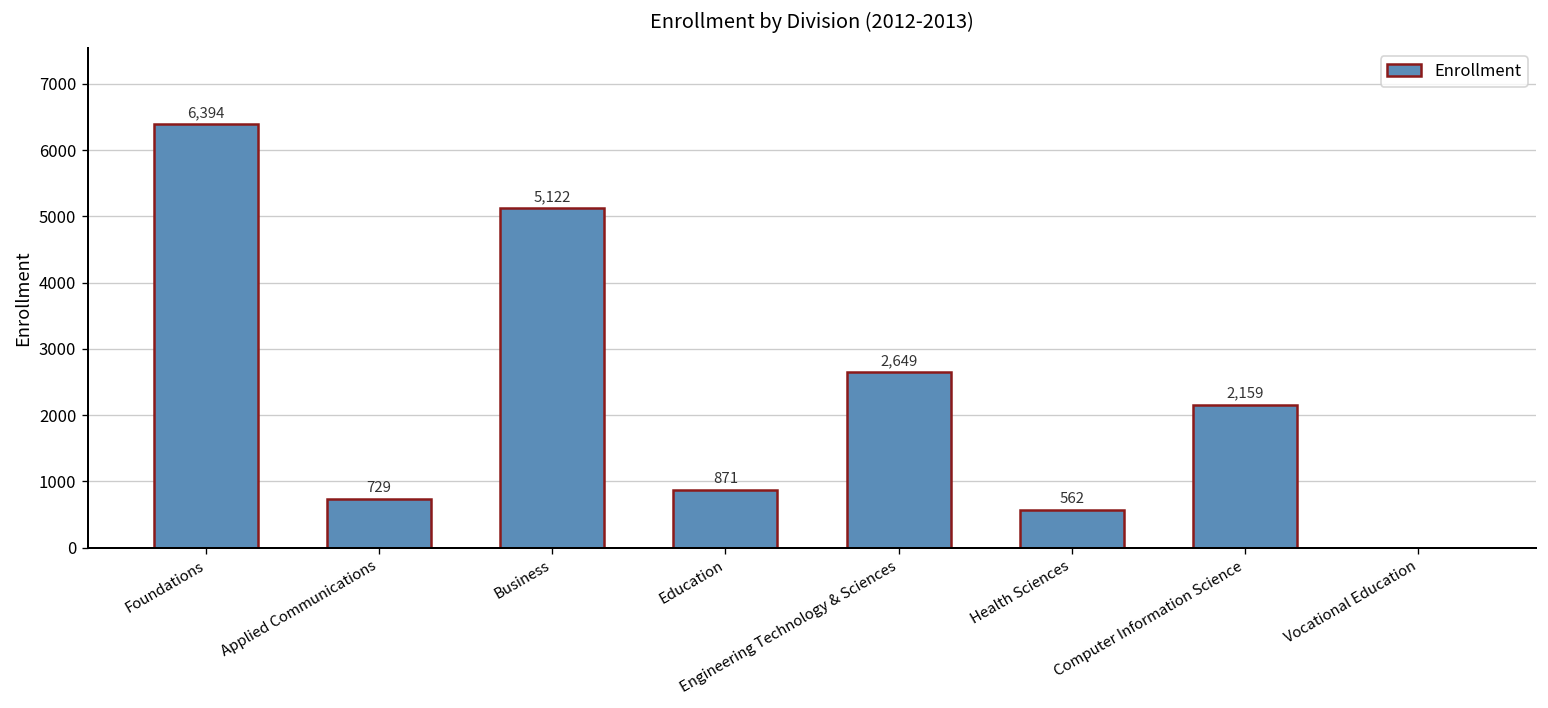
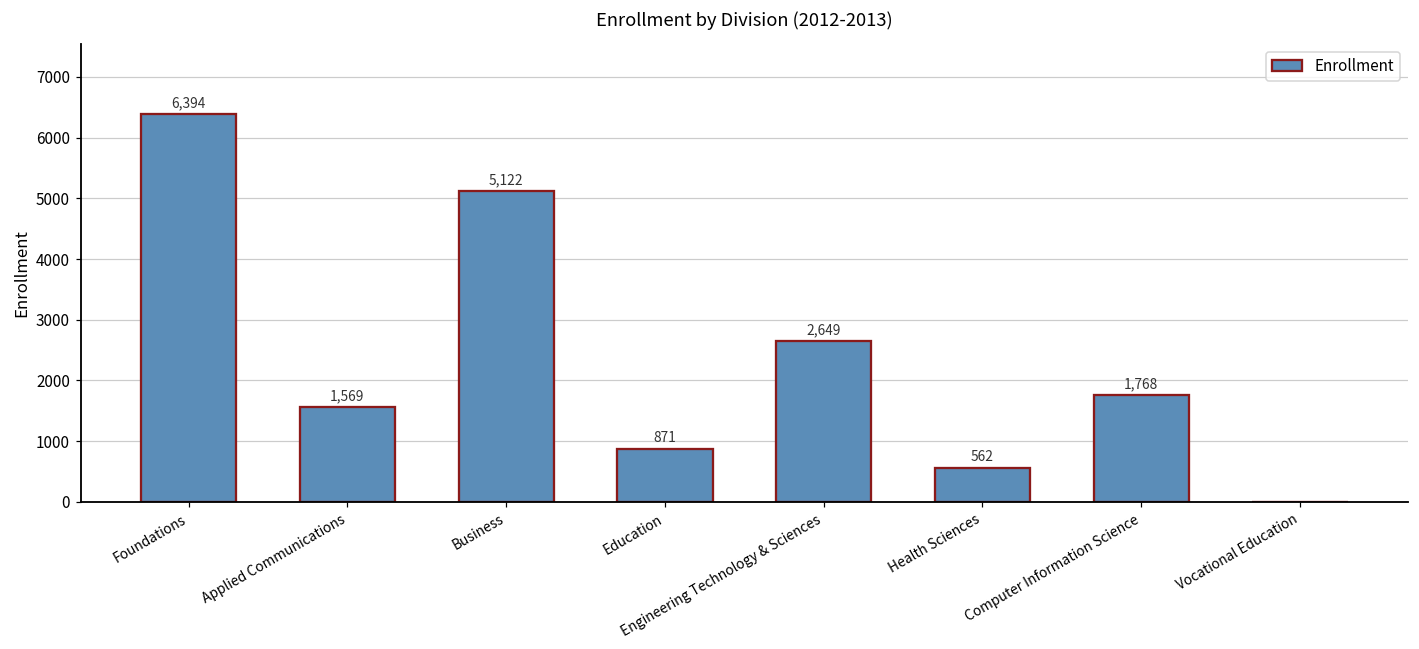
Applied Communications: 729 -> 1,569
Computer Information Science: 2,159 -> 1,768
